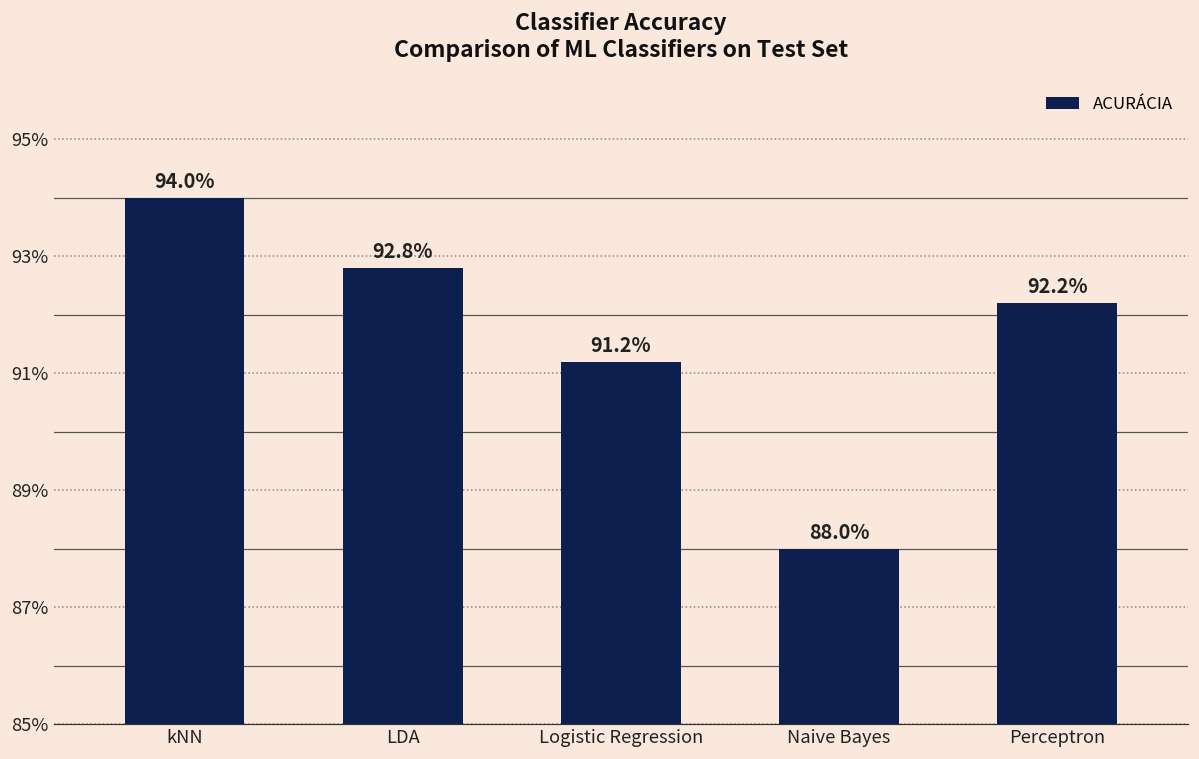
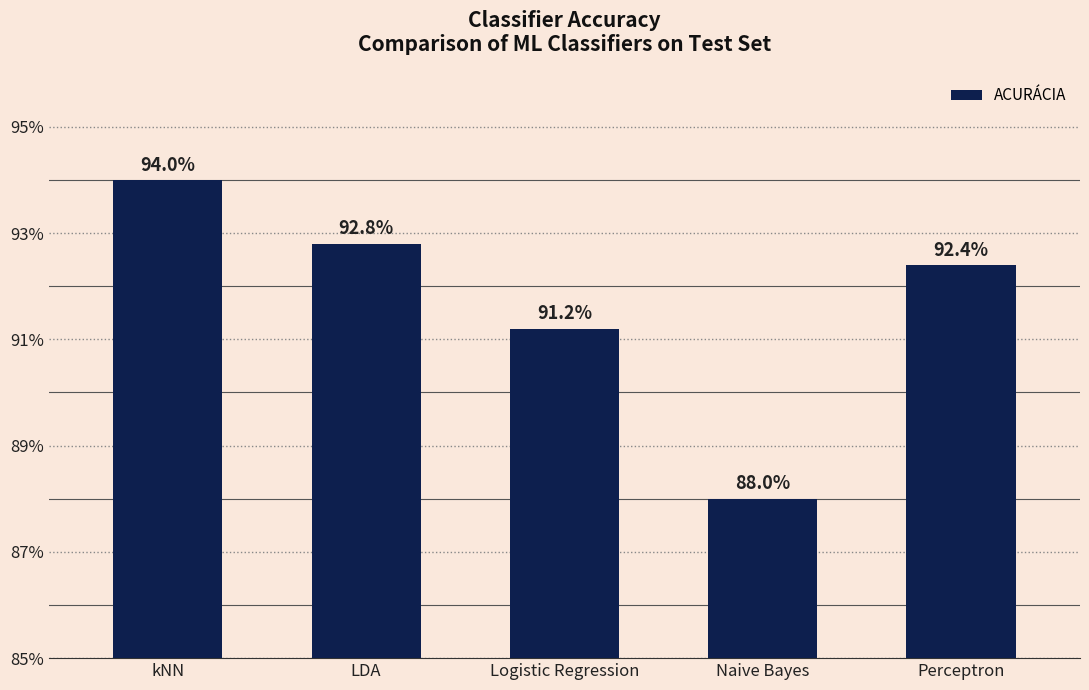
Perceptron: 92.2% -> 92.4%
